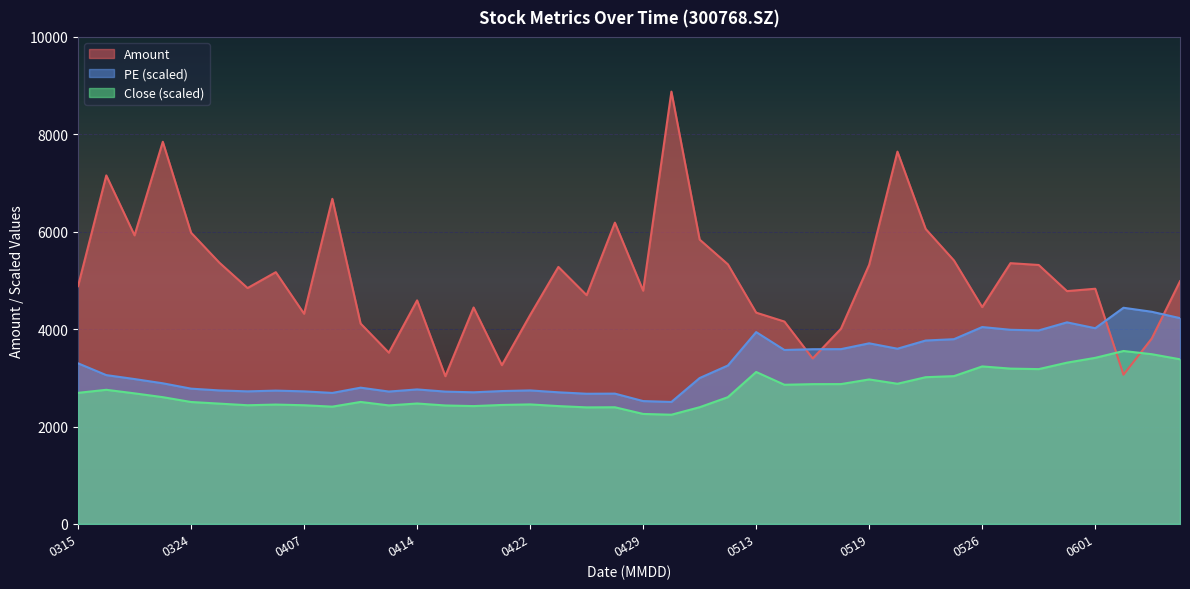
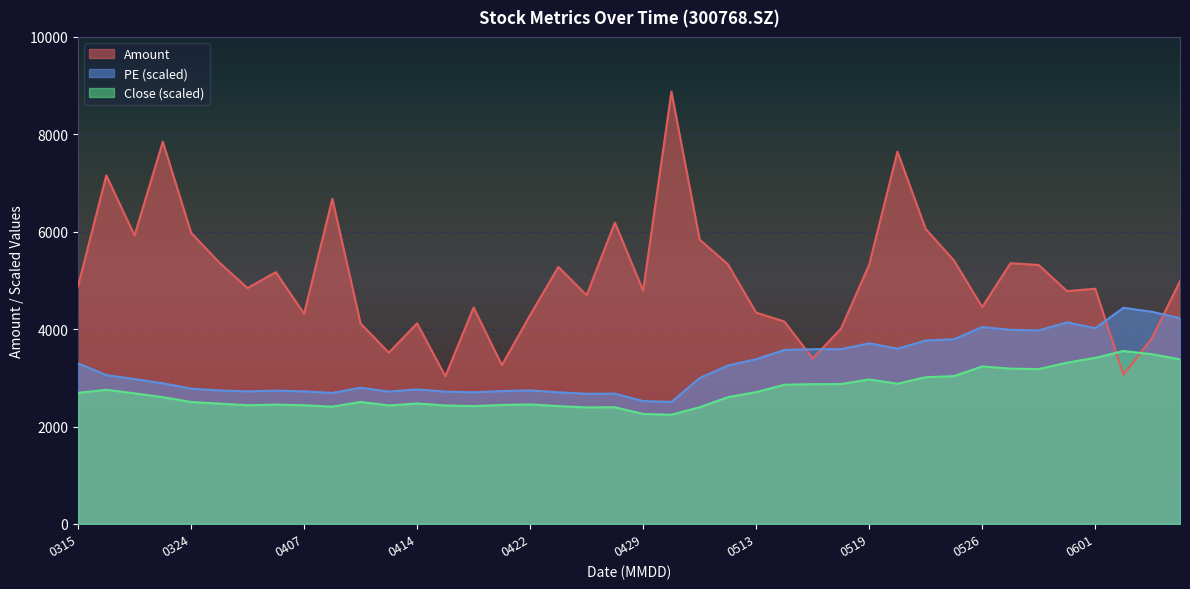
Amount, 0414: 4600 -> 4100
PE (scaled), 0513: 3900 -> 3400
Close (scaled), 0513: 3100 -> 2700
